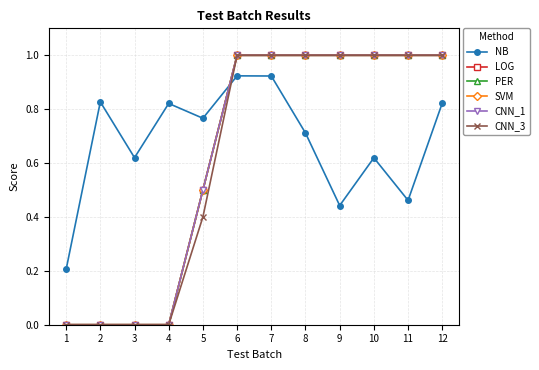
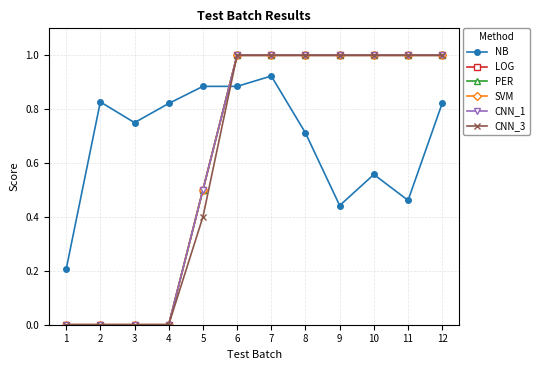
NB, 3: 0.62 -> 0.75
NB, 5: 0.77 -> 0.88
NB, 6: 0.92 -> 0.88
NB, 10: 0.62 -> 0.56
